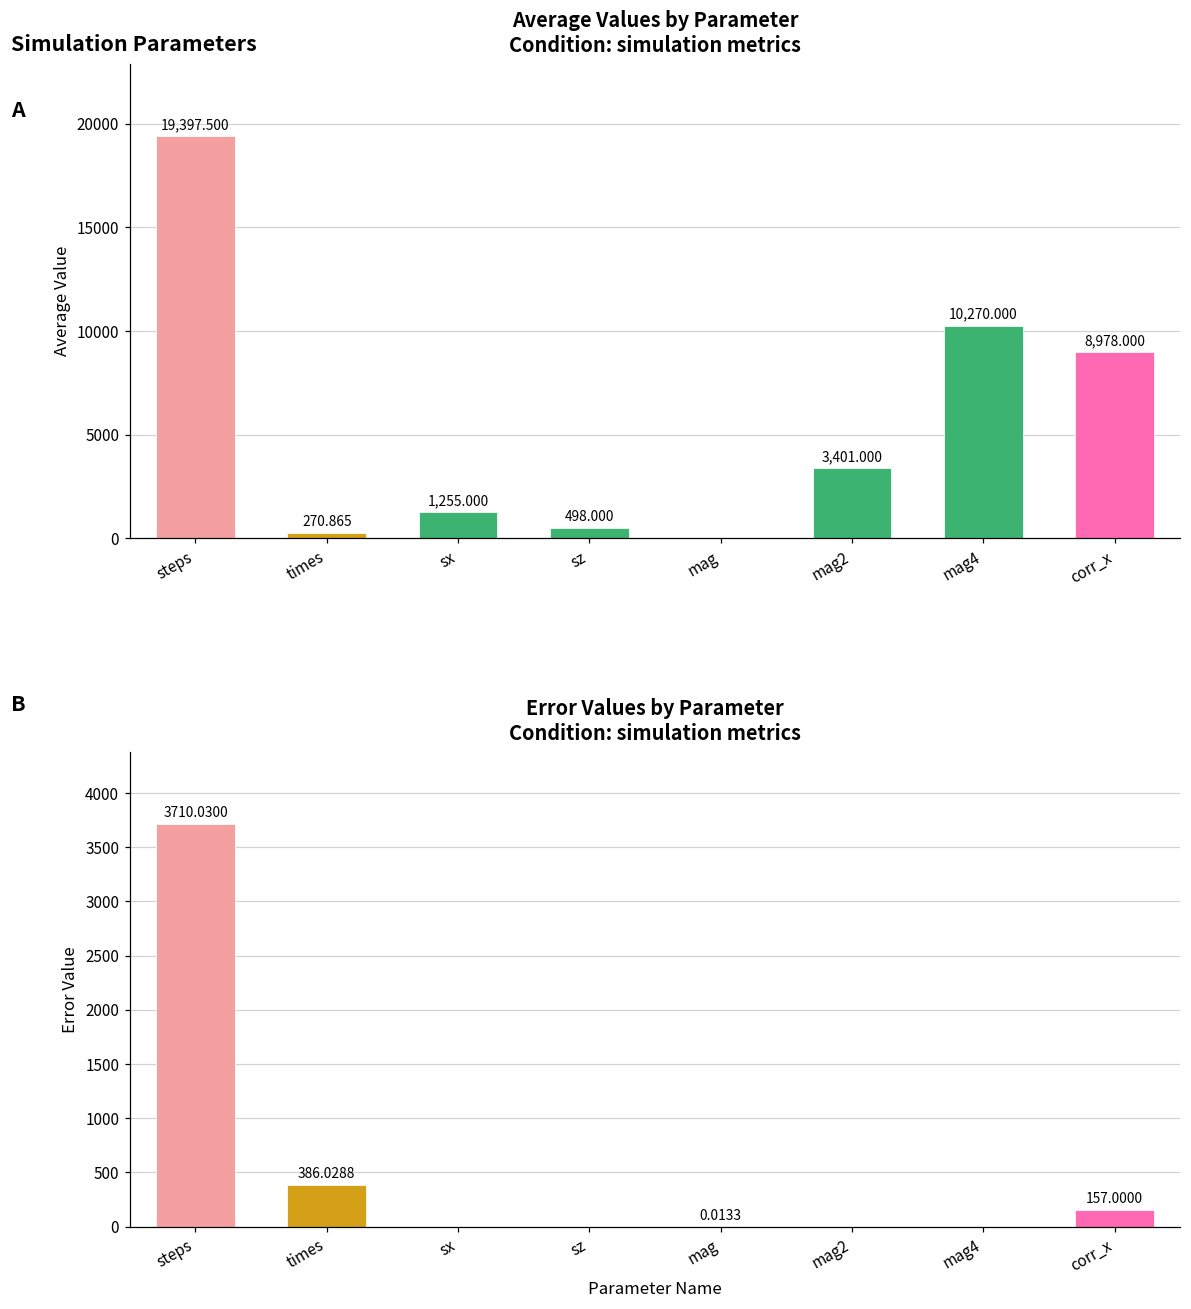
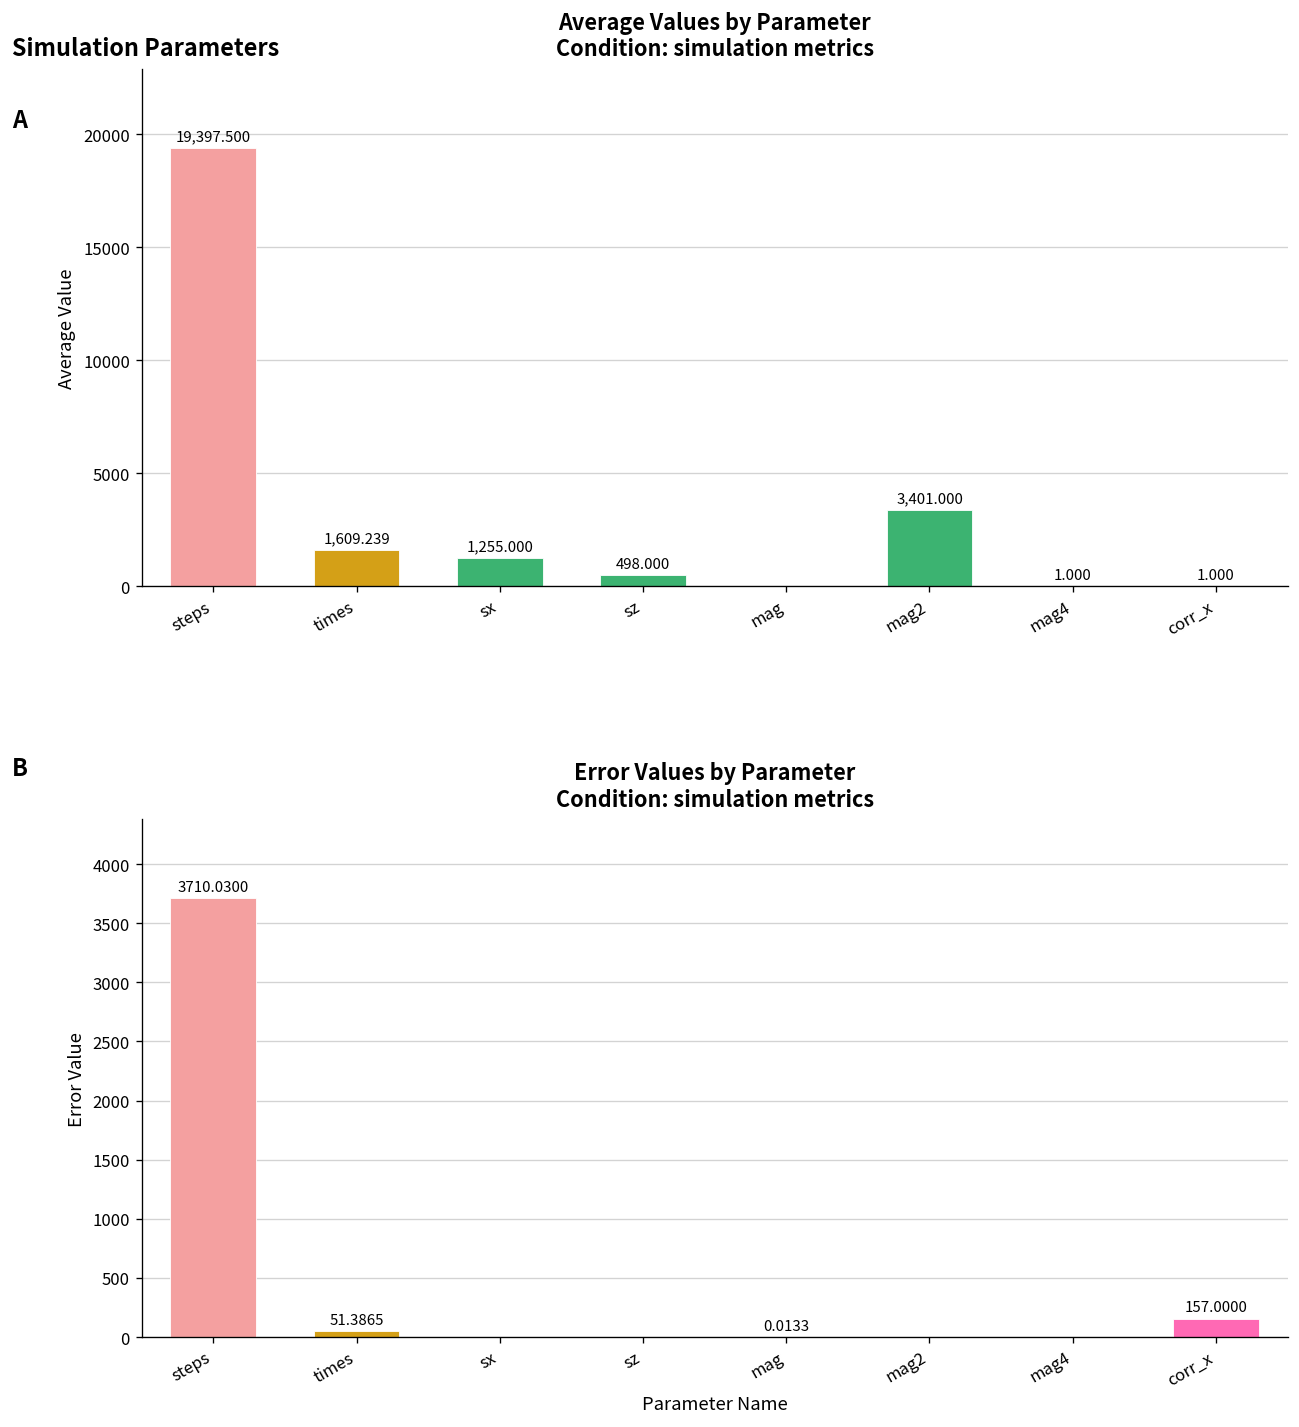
Average Values by Parameter Condition: simulation metrics, times: 270.865 -> 1,609.239
Average Values by Parameter Condition: simulation metrics, mag4: 10,270.000 -> 1.000
Average Values by Parameter Condition: simulation metrics, corr_x: 8,978.000 -> 1.000
Error Values by Parameter Condition: simulation metrics, times: 386.0288 -> 51.3865
